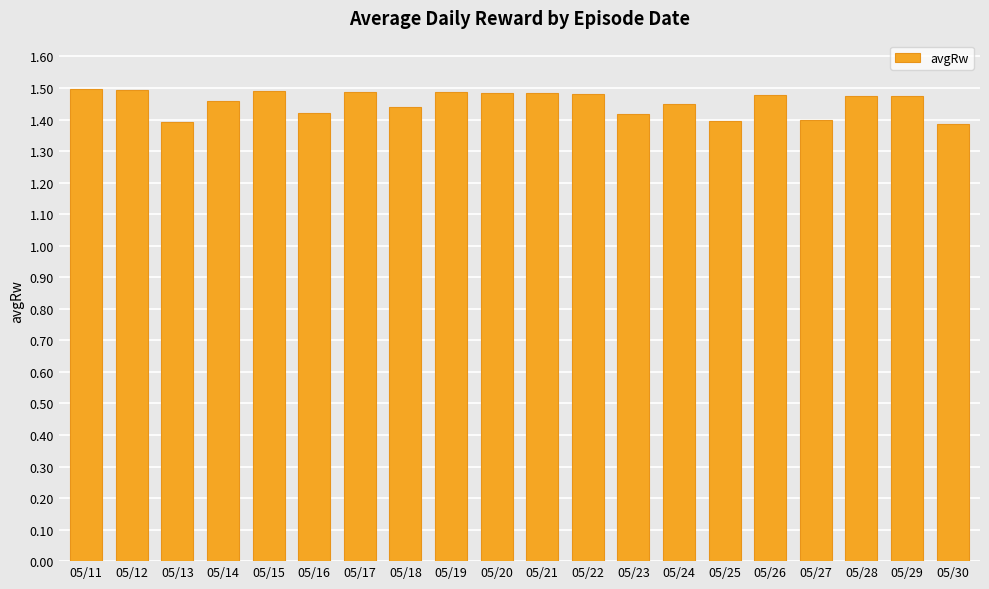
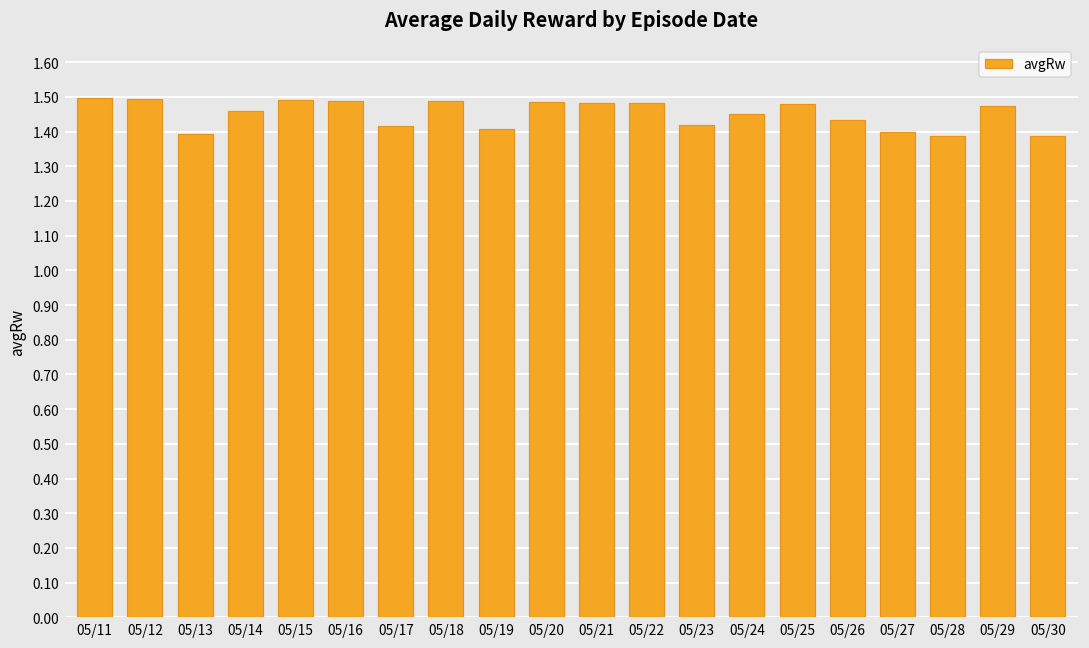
05/16: 1.42 -> 1.49
05/17: 1.49 -> 1.42
05/18: 1.44 -> 1.49
05/19: 1.49 -> 1.41
05/25: 1.39 -> 1.48
05/26: 1.48 -> 1.43
05/28: 1.48 -> 1.39
